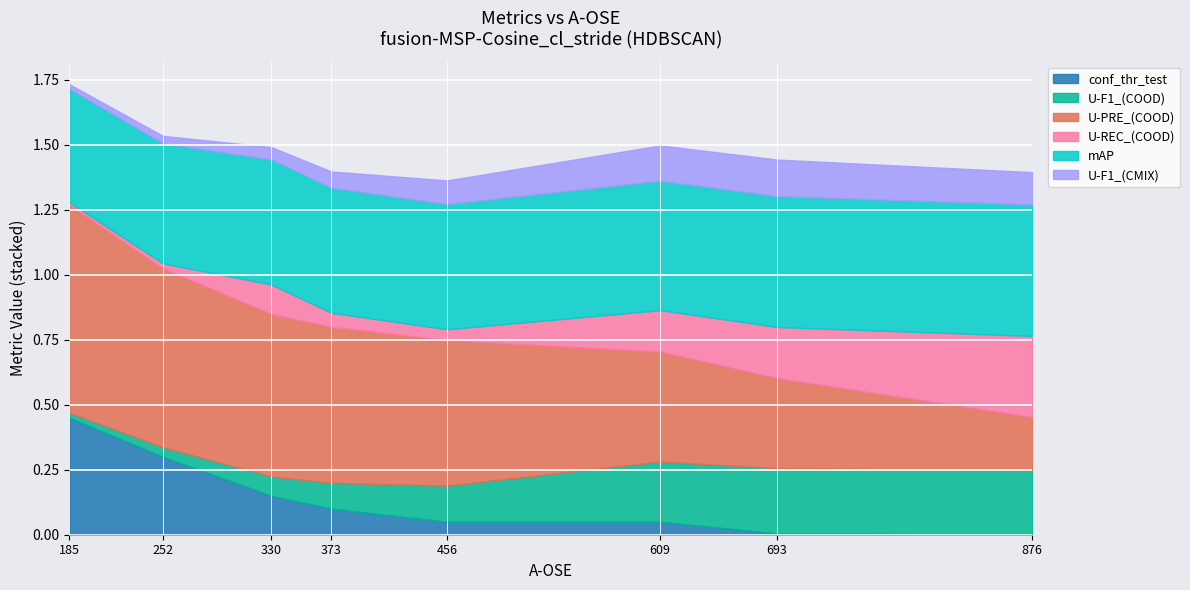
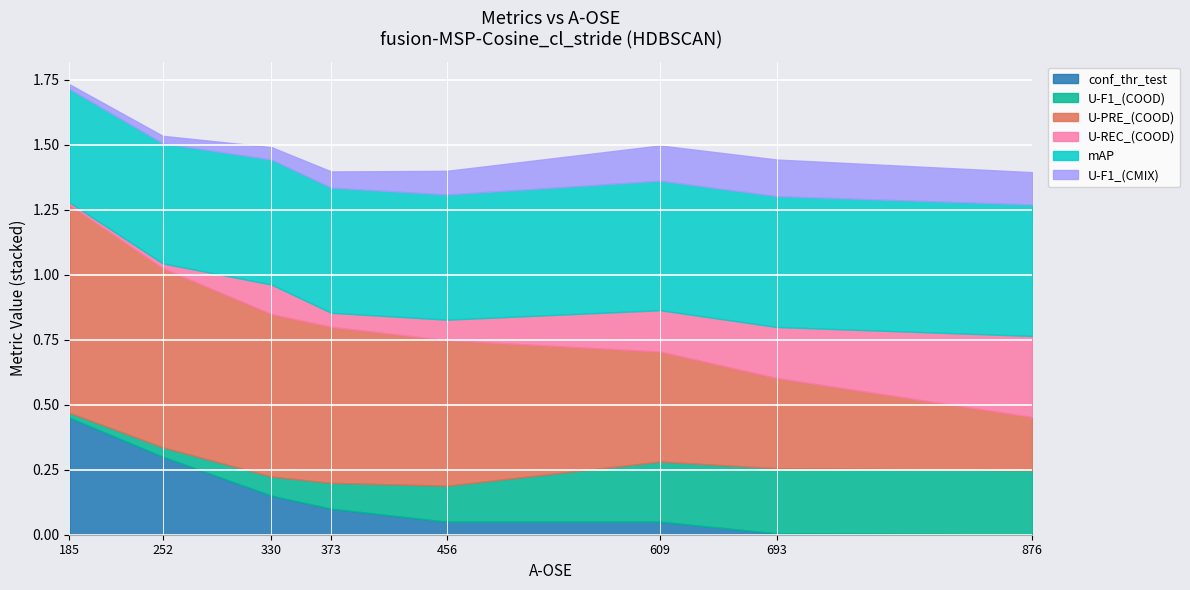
U-REC_(COOD), 456: 0.04 -> 0.08
